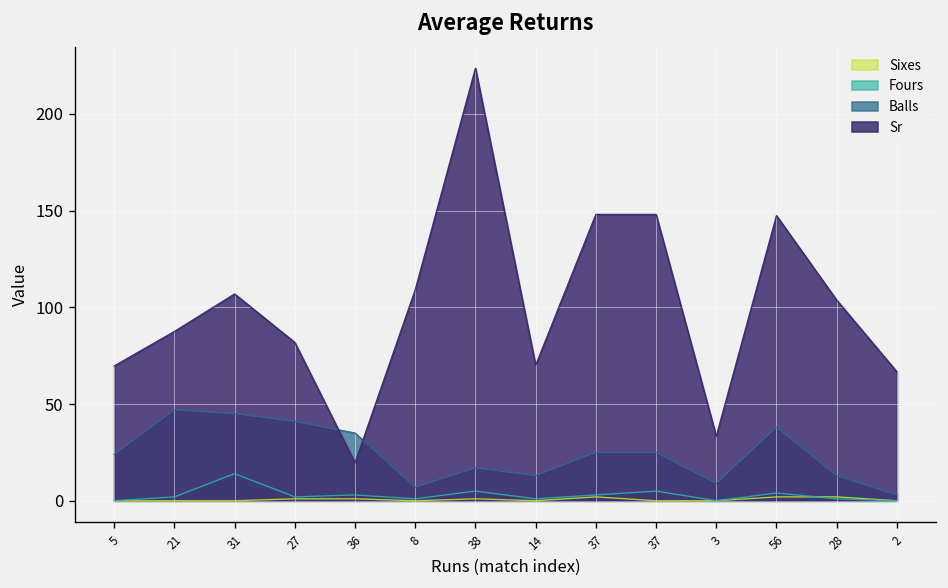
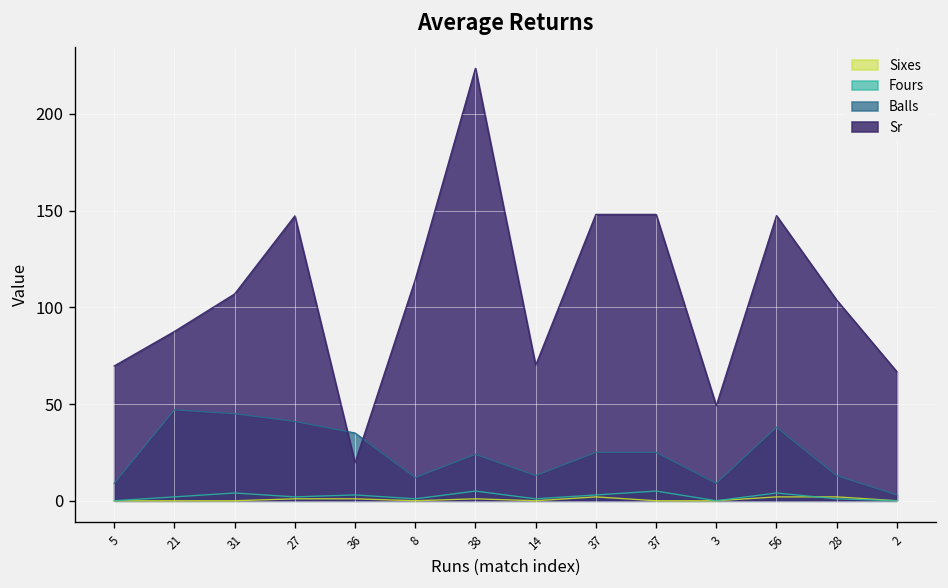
Balls, 5: 24 -> 9
Fours, 31: 14 -> 4
Sr, 27: 82 -> 147
Balls, 8: 7 -> 12
Sr, 8: 109 -> 114
Balls, 38: 17 -> 24
Sr, 3: 33 -> 49
